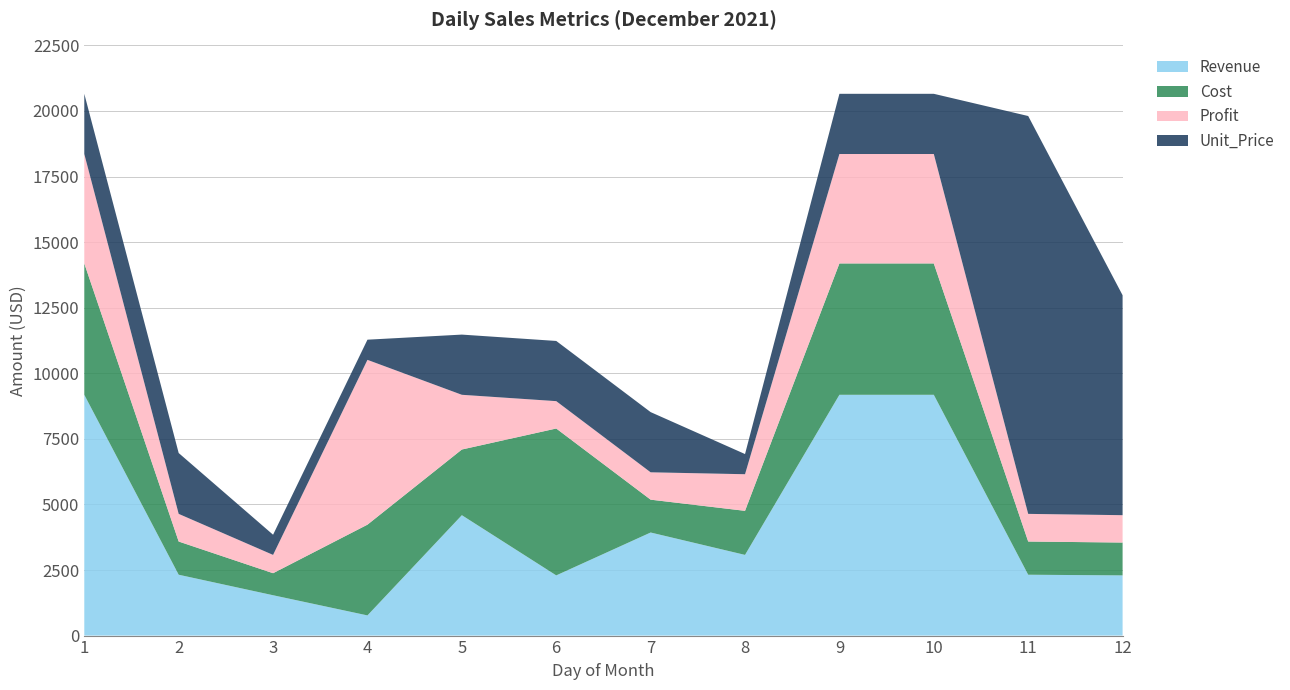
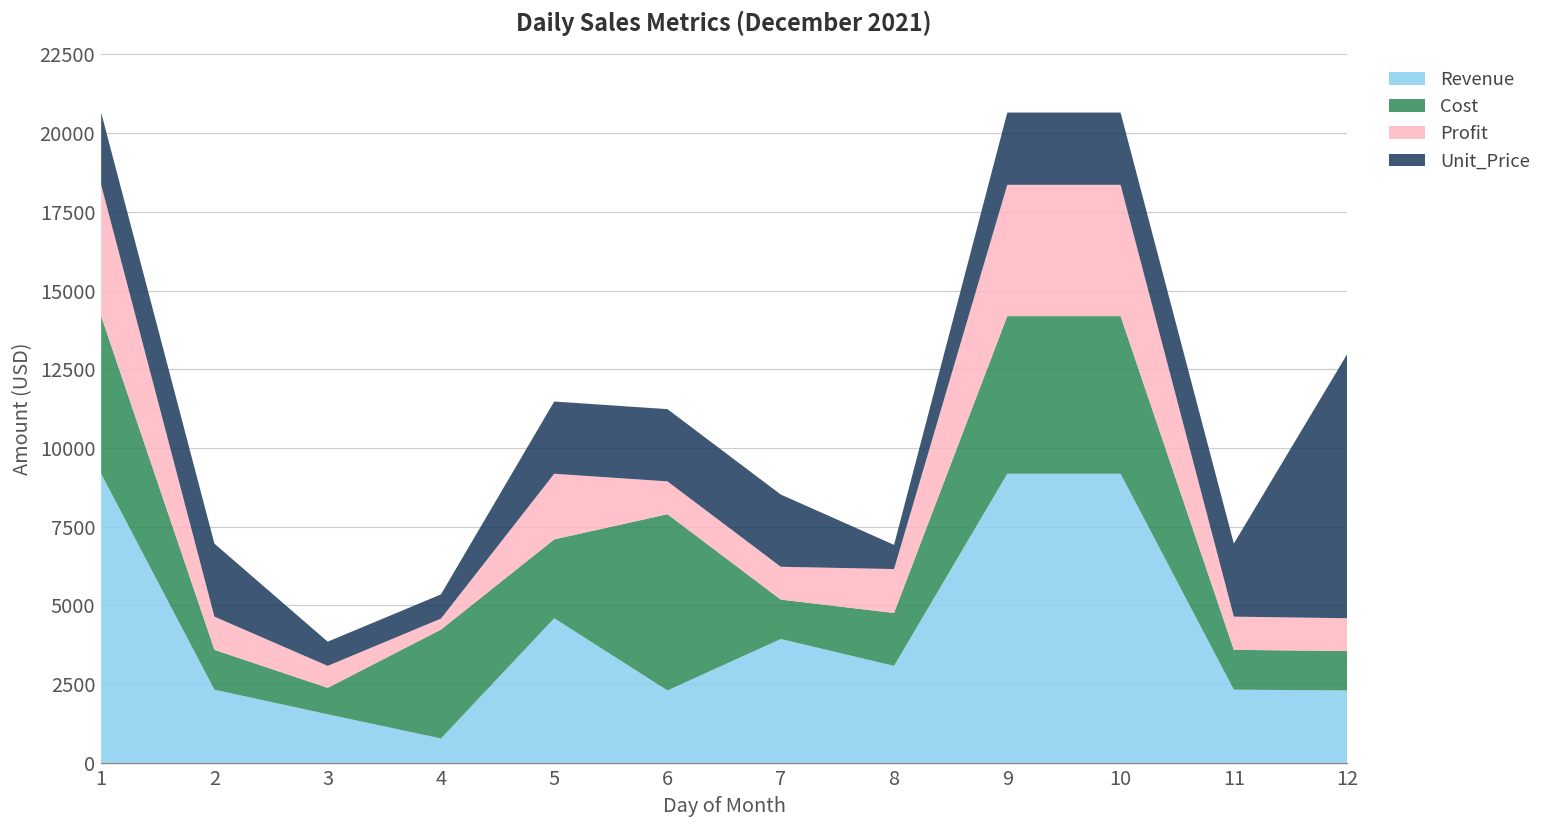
Profit, 4: 6300 -> 300
Unit_Price, 11: 15200 -> 2300
